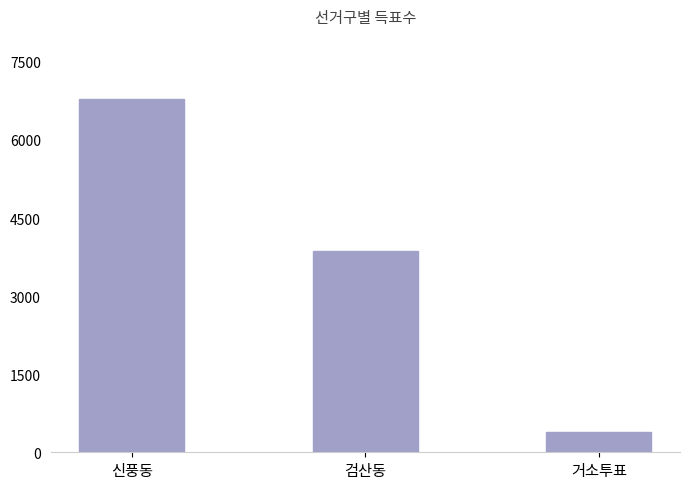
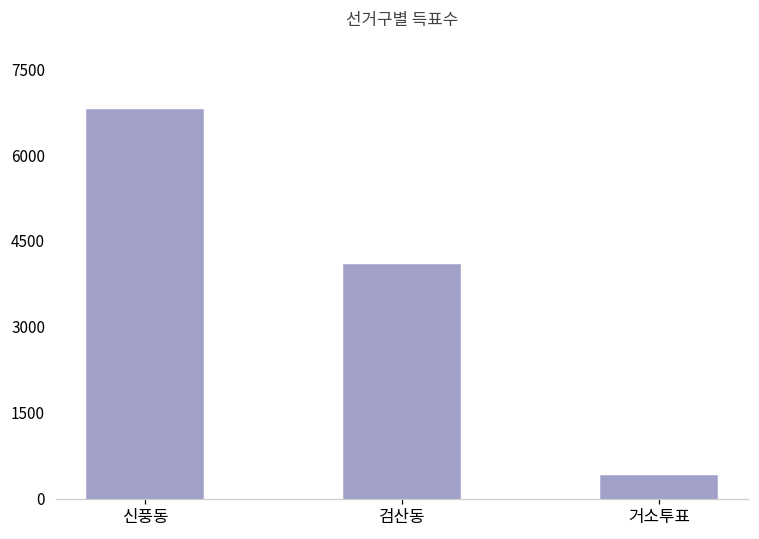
검산동: 3900 -> 4100
